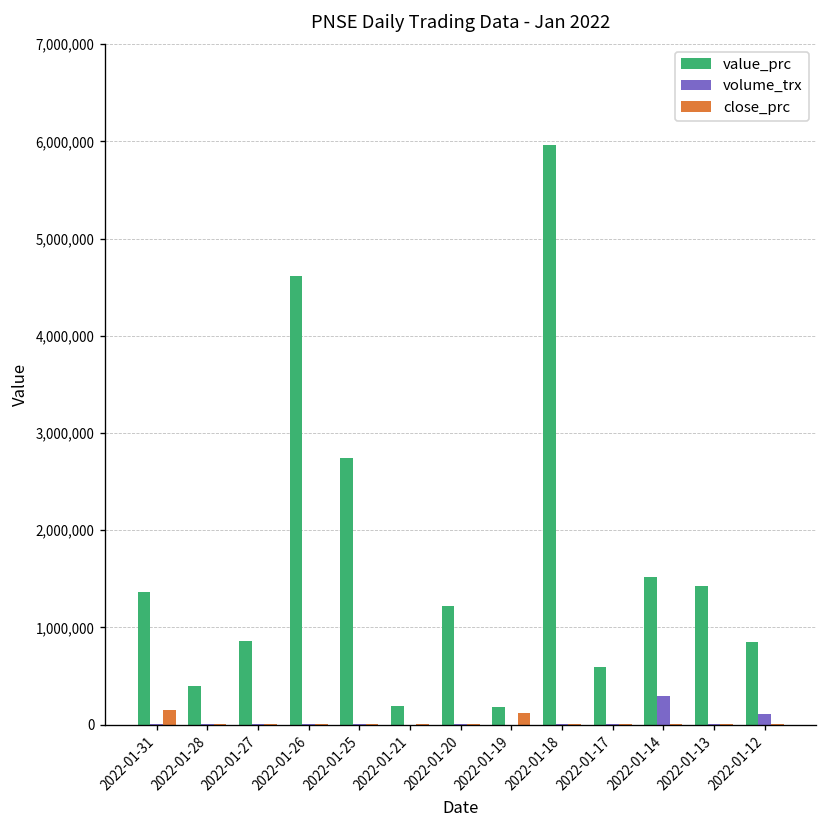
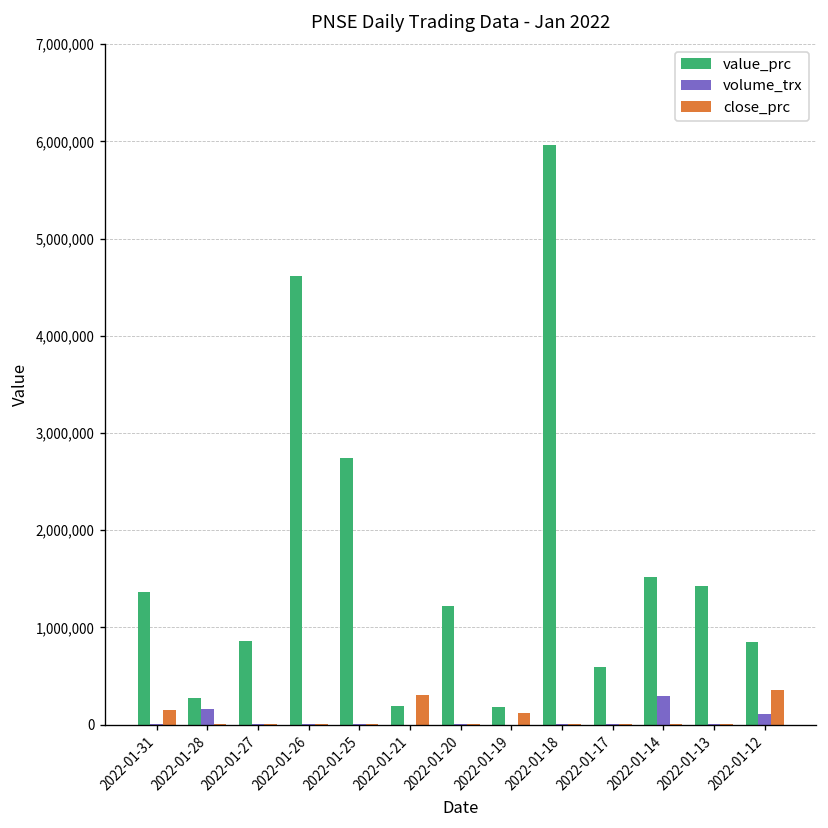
value_prc, 2022-01-28: 400,000 -> 300,000
volume_trx, 2022-01-28: 0 -> 200,000
close_prc, 2022-01-21: 0 -> 300,000
close_prc, 2022-01-12: 0 -> 400,000
